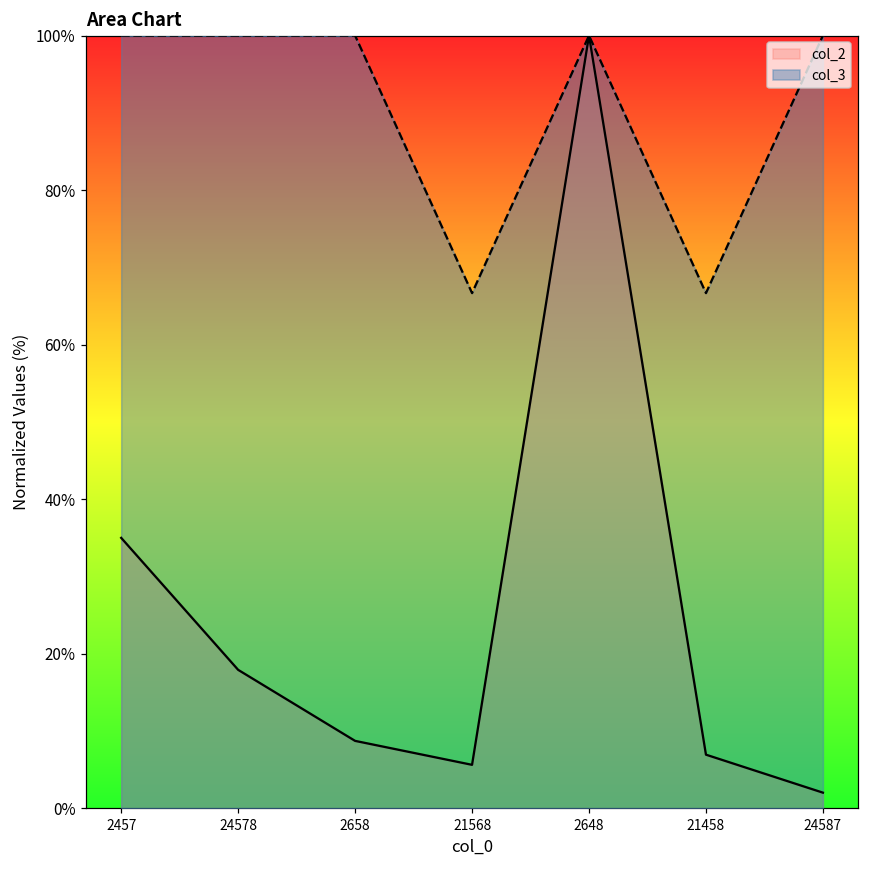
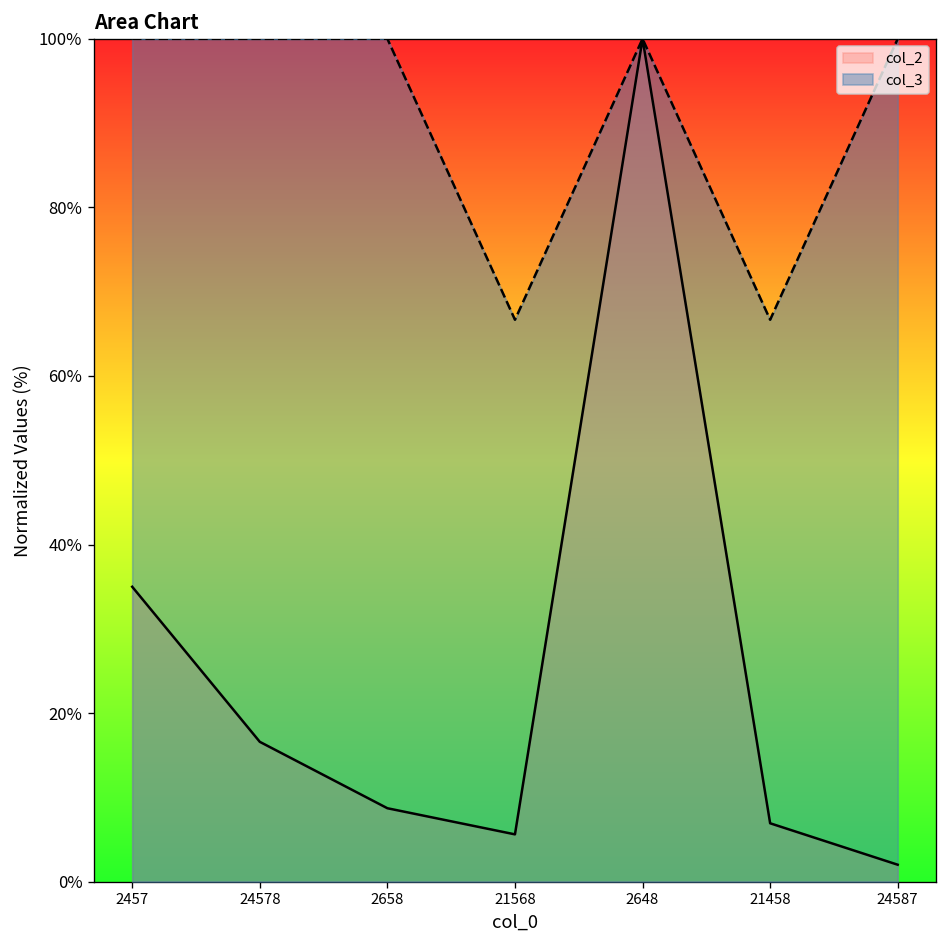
col_2, 24578: 18% -> 17%
